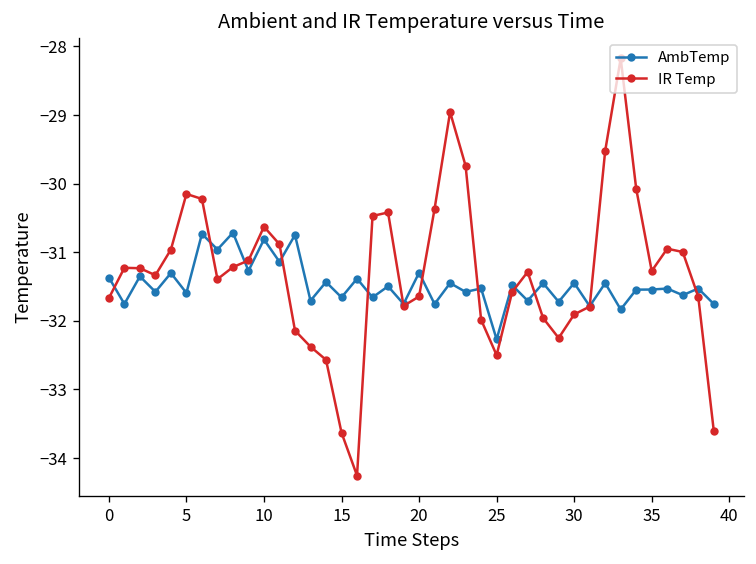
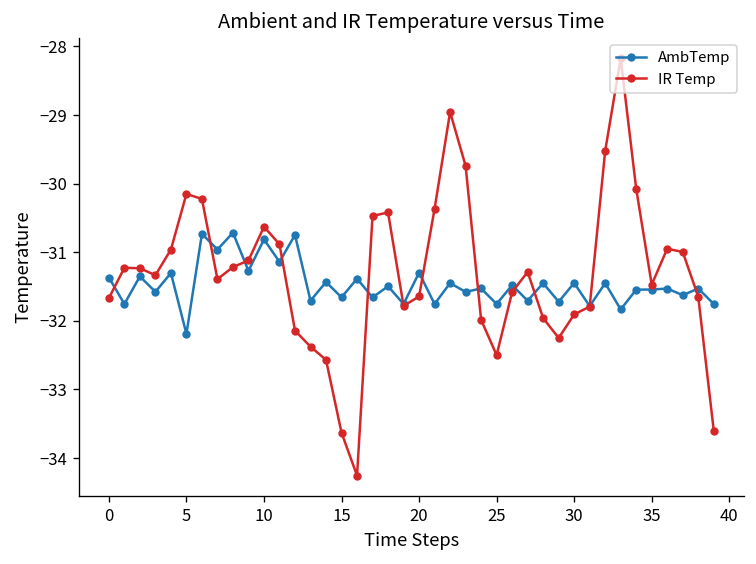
AmbTemp, 5: -31.6 -> -32.2
AmbTemp, 25: -32.3 -> -31.8
IR Temp, 35: -31.3 -> -31.5
